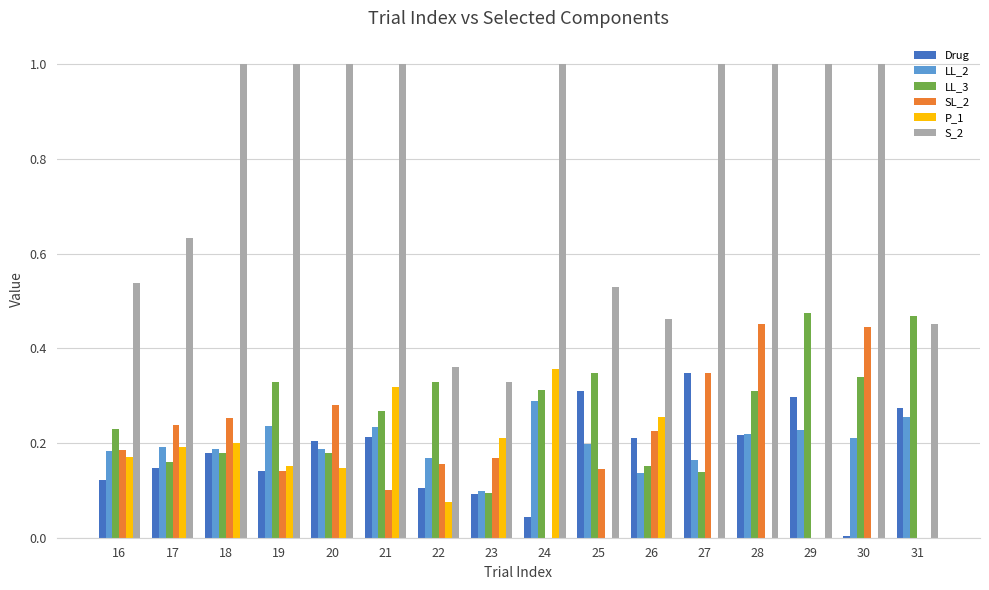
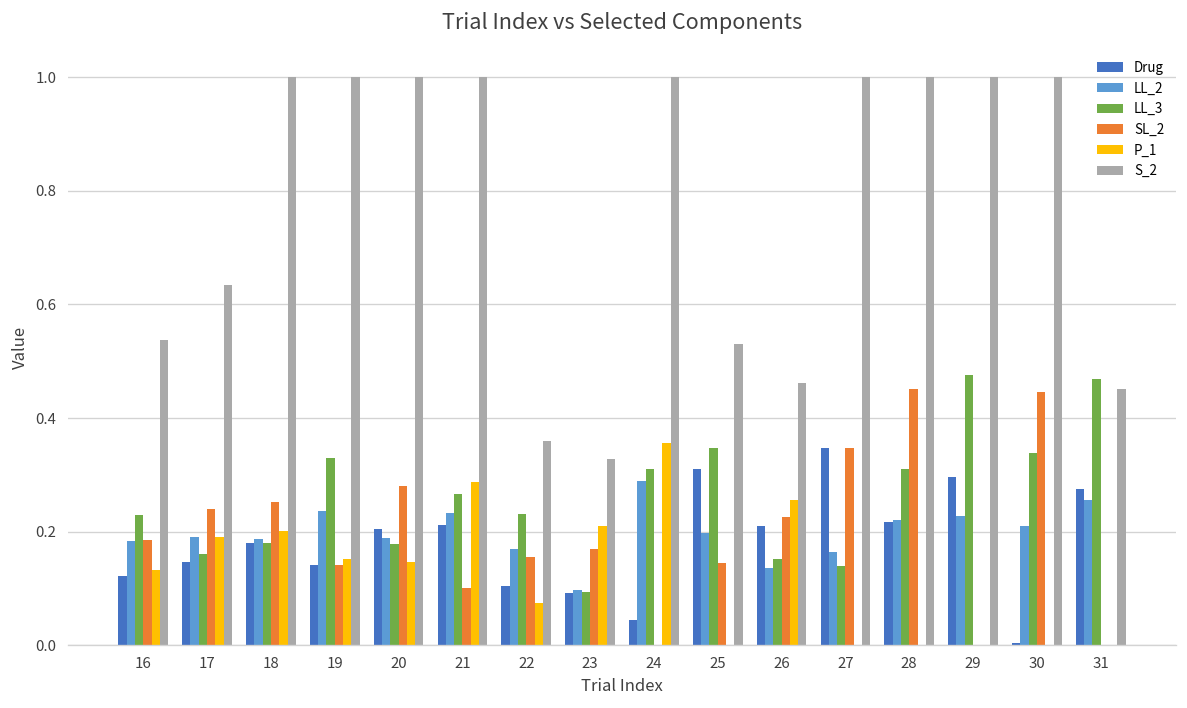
P_1, 16: 0.17 -> 0.13
P_1, 21: 0.32 -> 0.29
LL_3, 22: 0.33 -> 0.23
